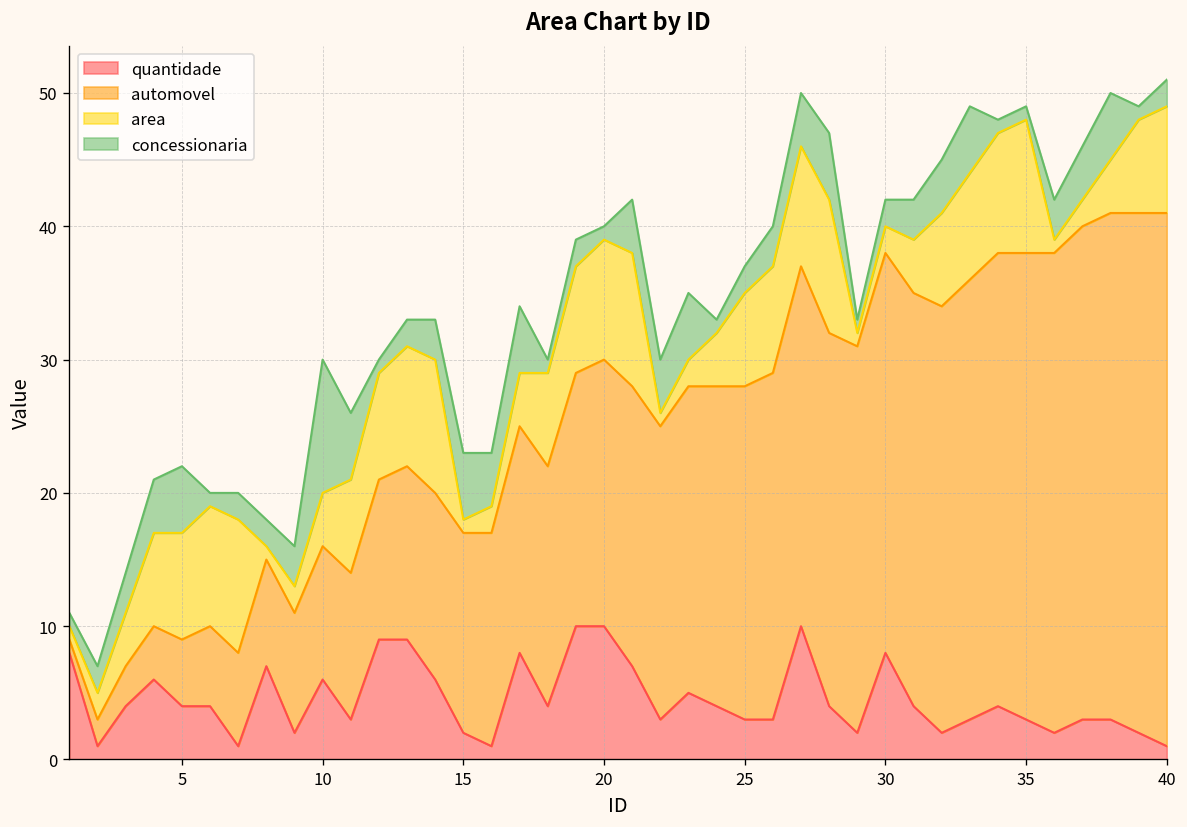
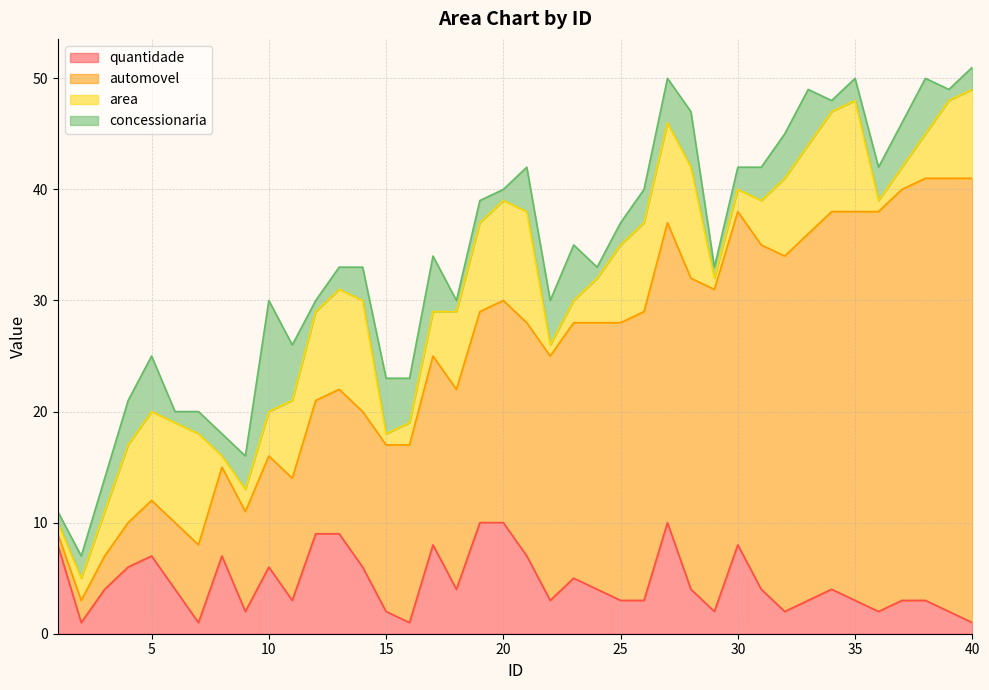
quantidade, 5: 4 -> 7
concessionaria, 35: 1 -> 2
